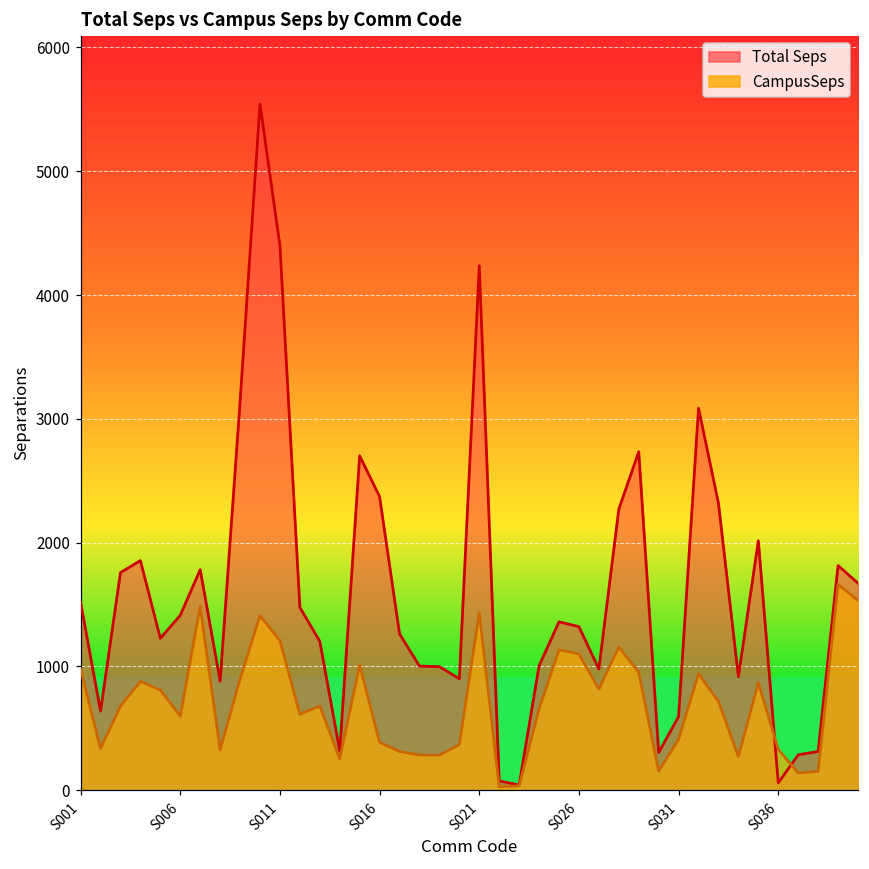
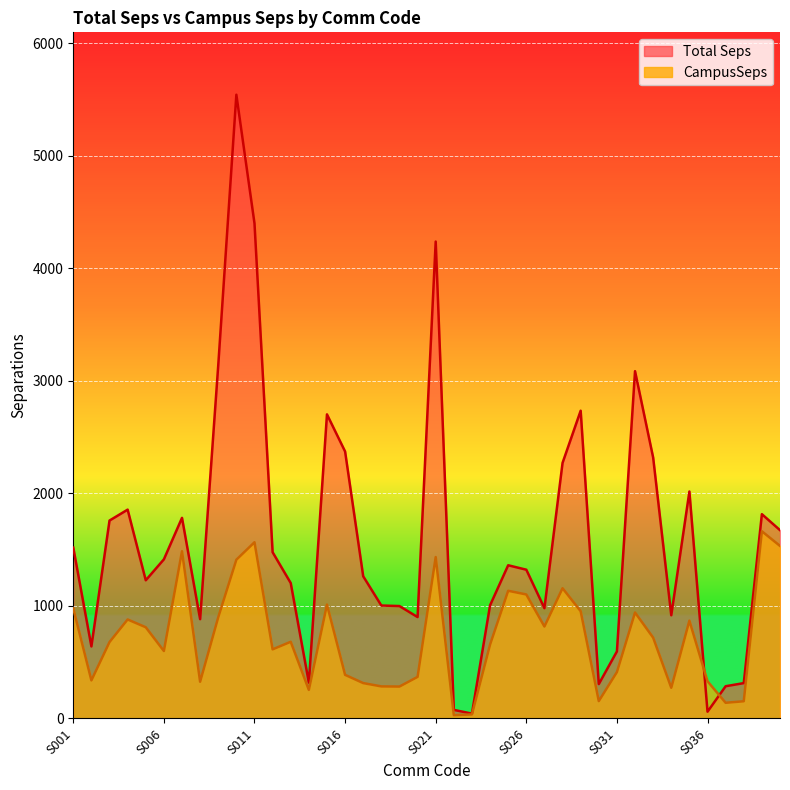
CampusSeps, S011: 1210 -> 1570
